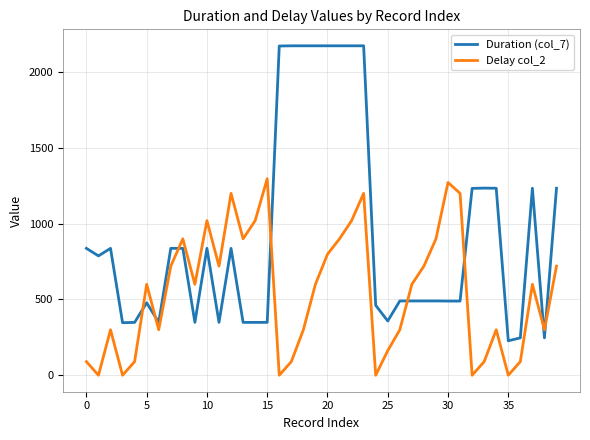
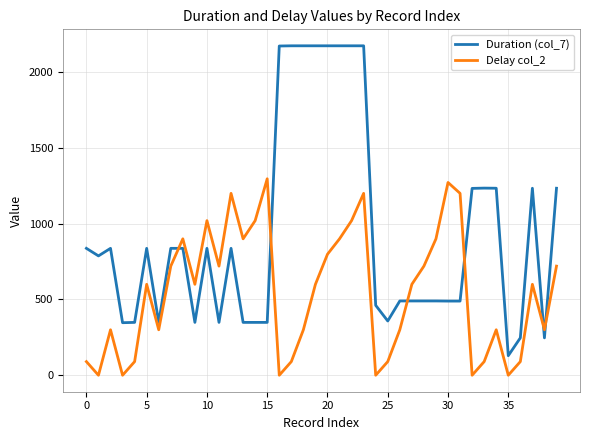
Duration (col_7), 5: 480 -> 840
Delay col_2, 25: 160 -> 90
Duration (col_7), 35: 230 -> 130
